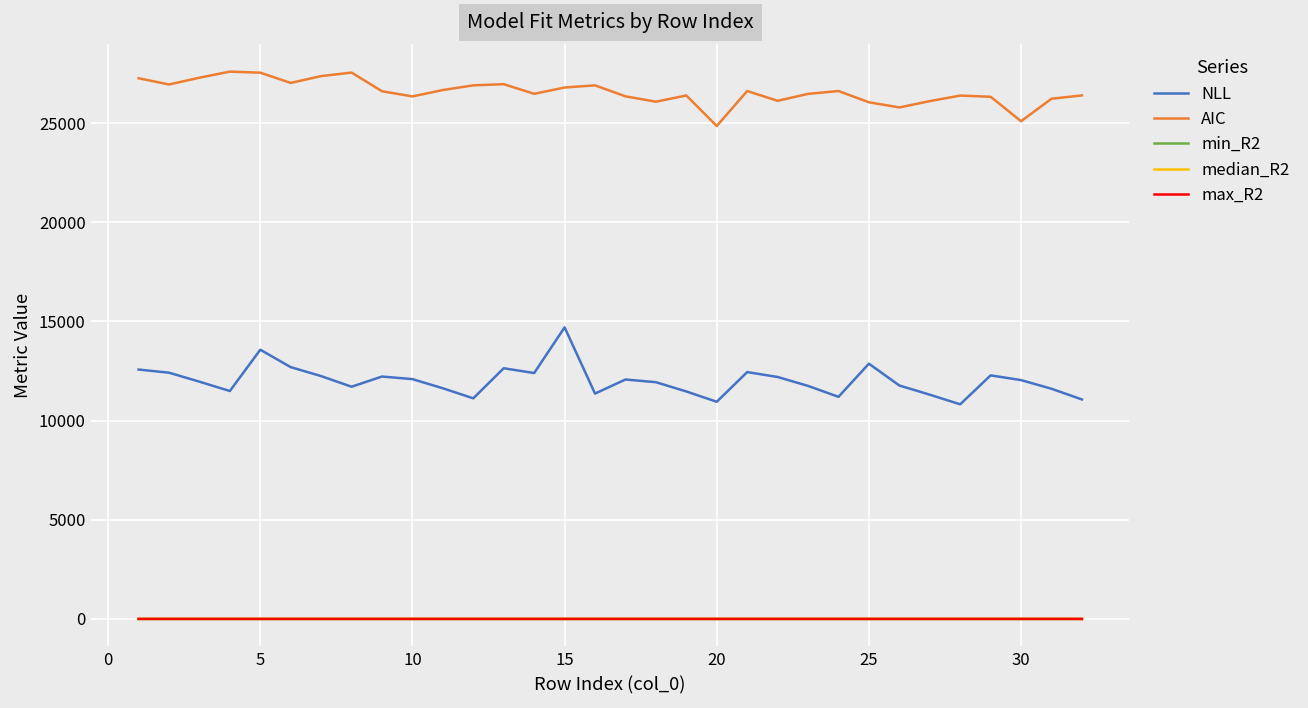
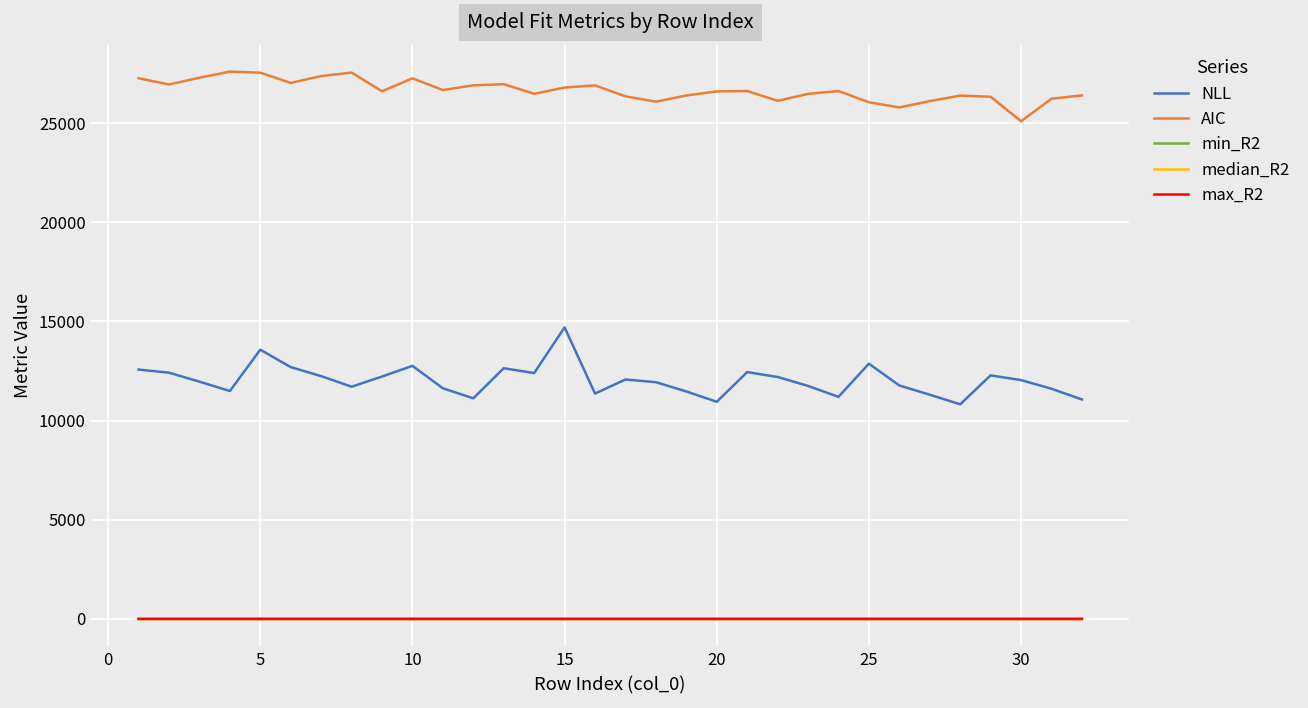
NLL, 10: 12100 -> 12800
AIC, 10: 26300 -> 27300
AIC, 20: 24900 -> 26600
